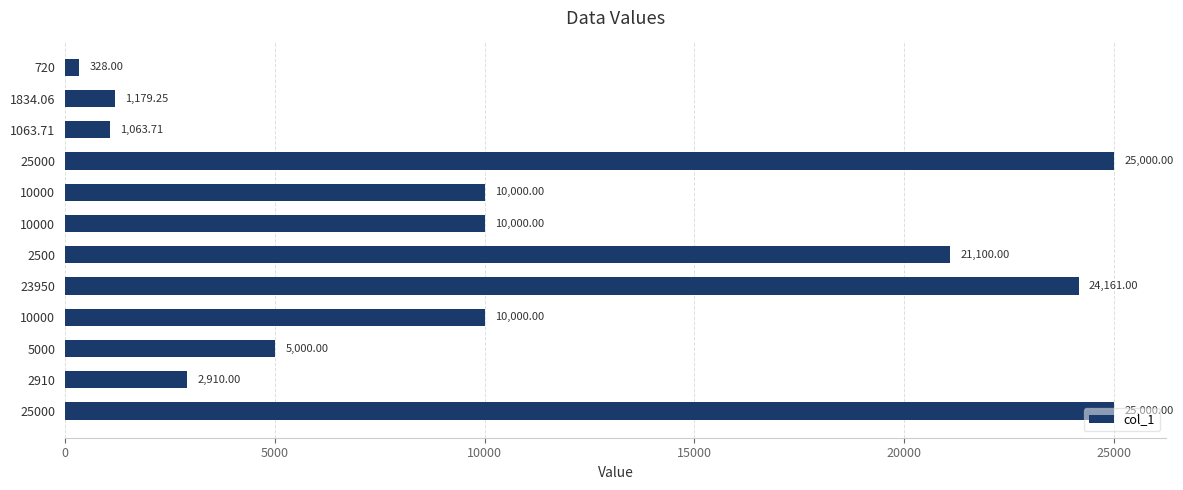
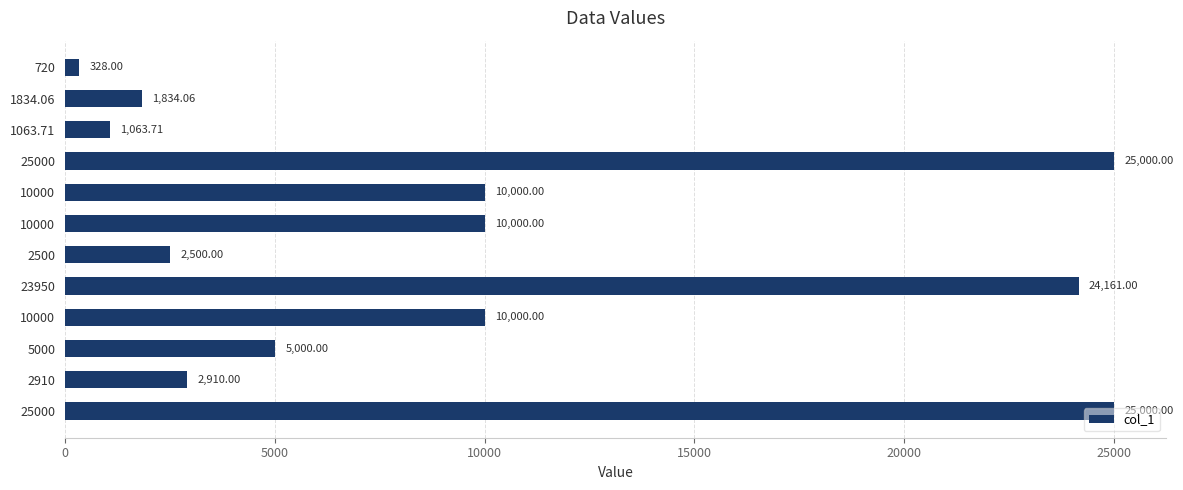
1834.06: 1,179.25 -> 1,834.06
2500: 21,100.00 -> 2,500.00
